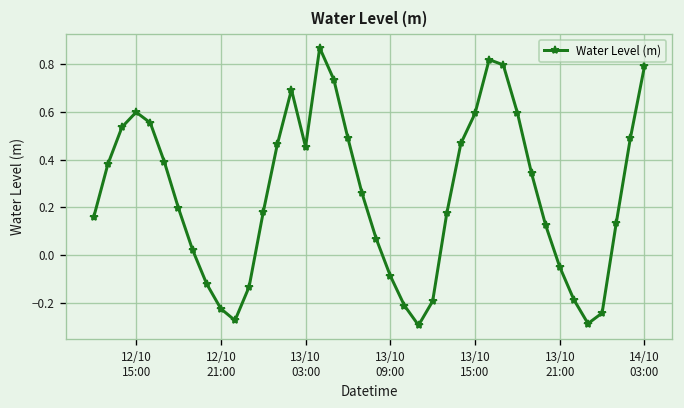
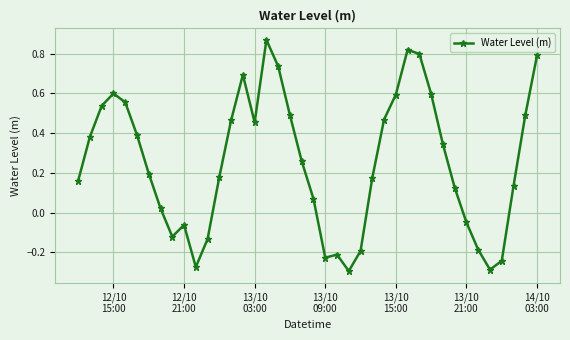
12/10 21:00: -0.23 -> -0.06
13/10 09:00: -0.09 -> -0.23
